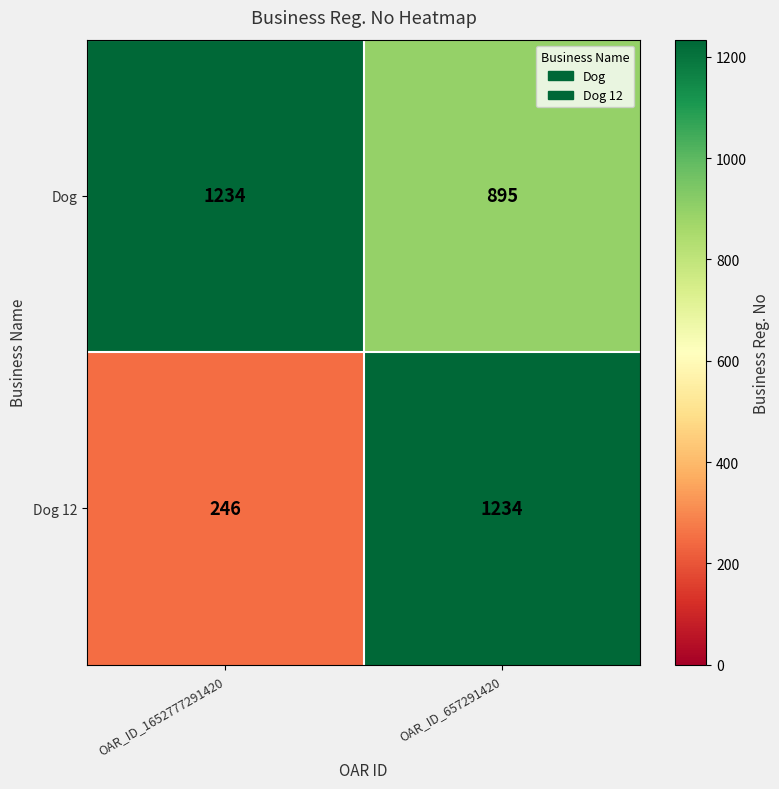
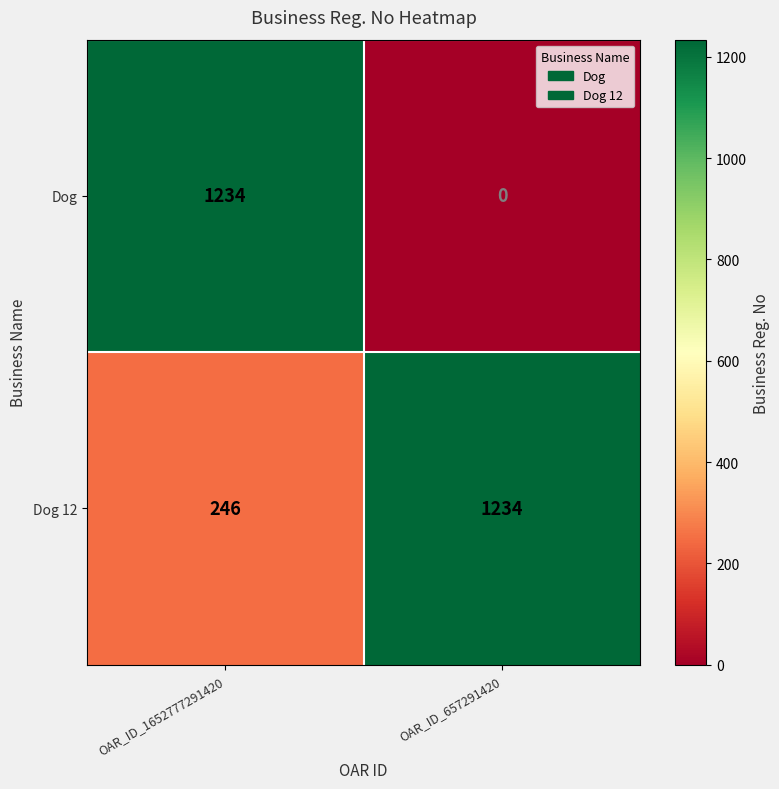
Dog, OAR_ID_657291420: 895 -> 0
